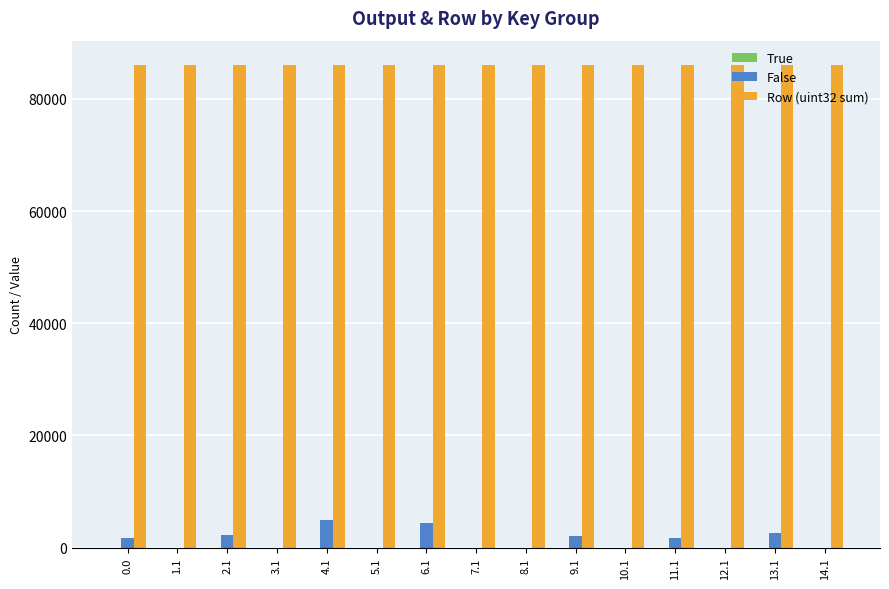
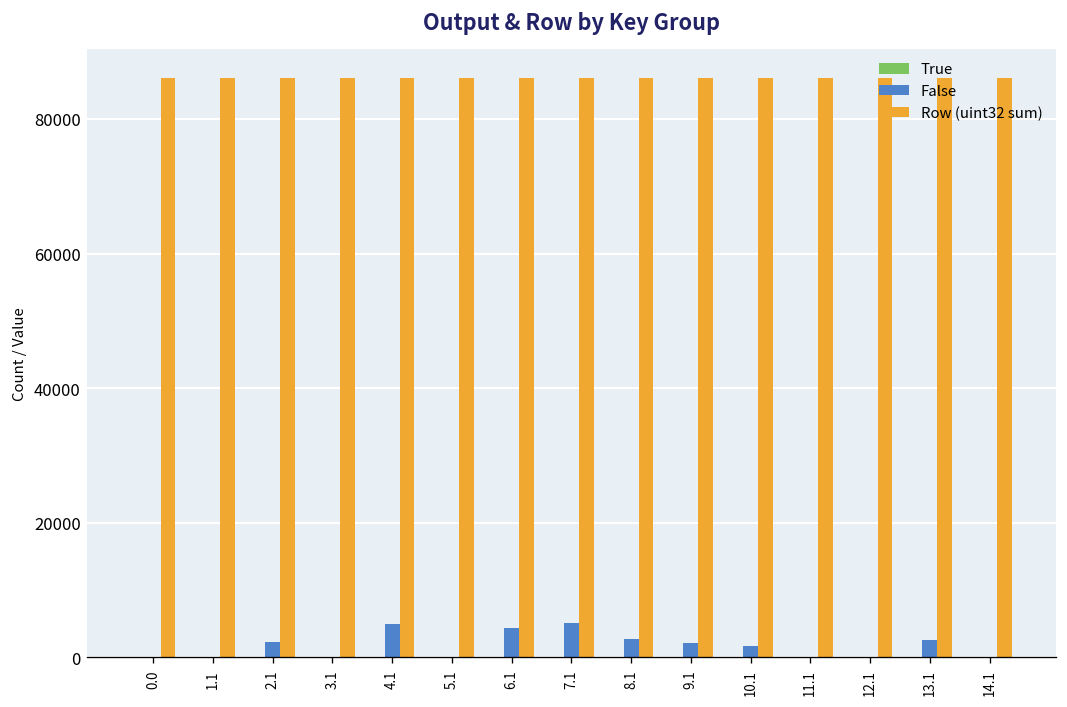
False, 0.0: 2000 -> 0
False, 7.1: 0 -> 5000
False, 8.1: 0 -> 3000
False, 10.1: 0 -> 2000
False, 11.1: 2000 -> 0
